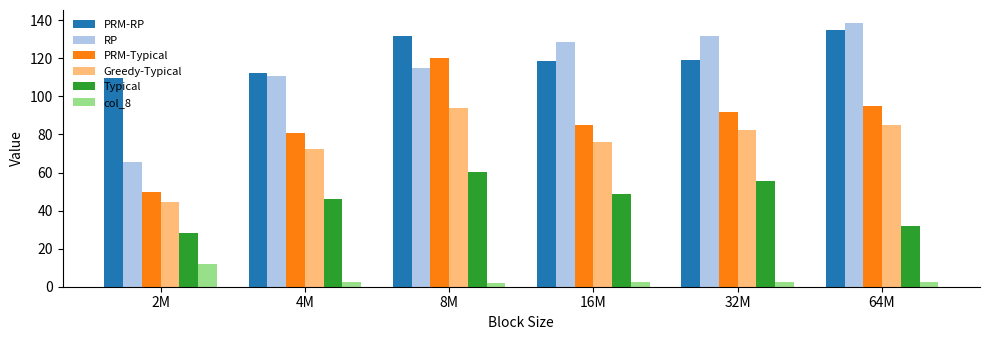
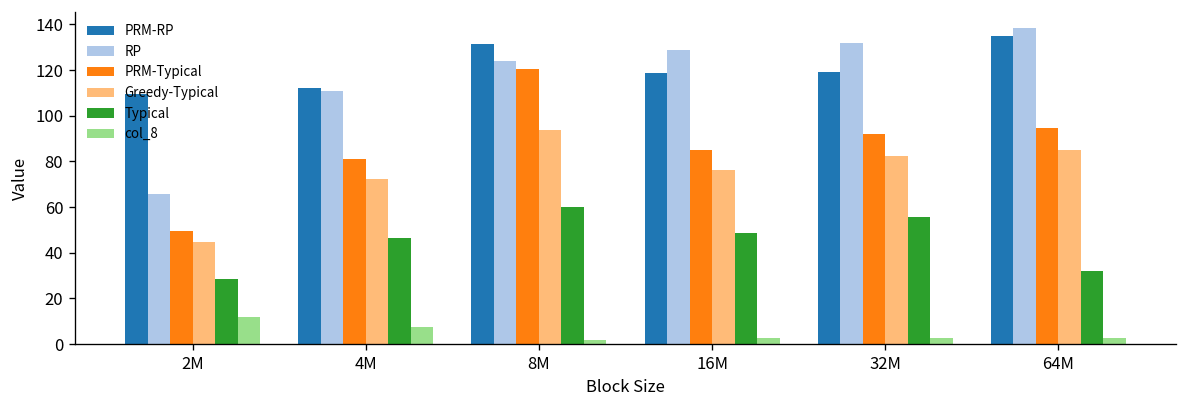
col_8, 4M: 2 -> 7
RP, 8M: 115 -> 124
